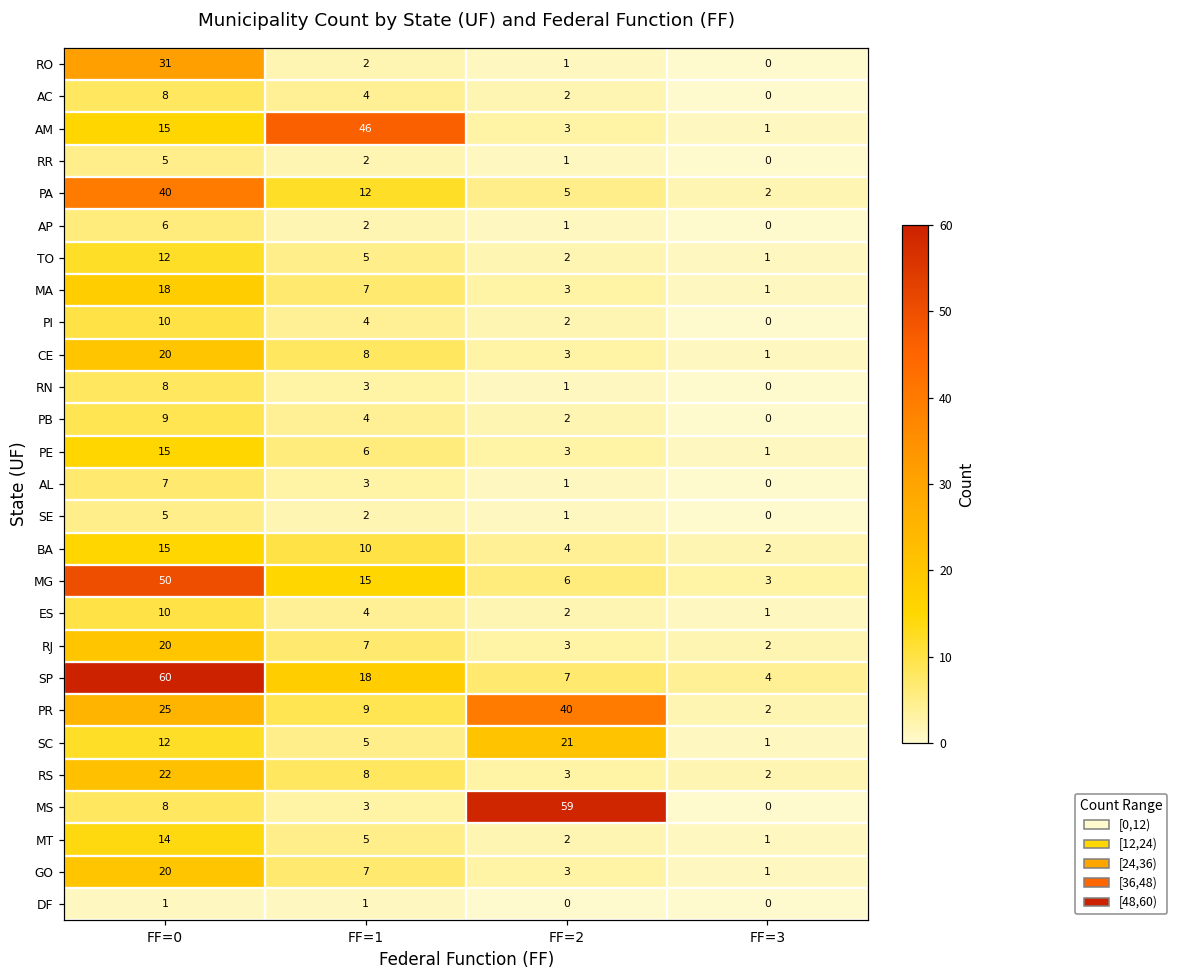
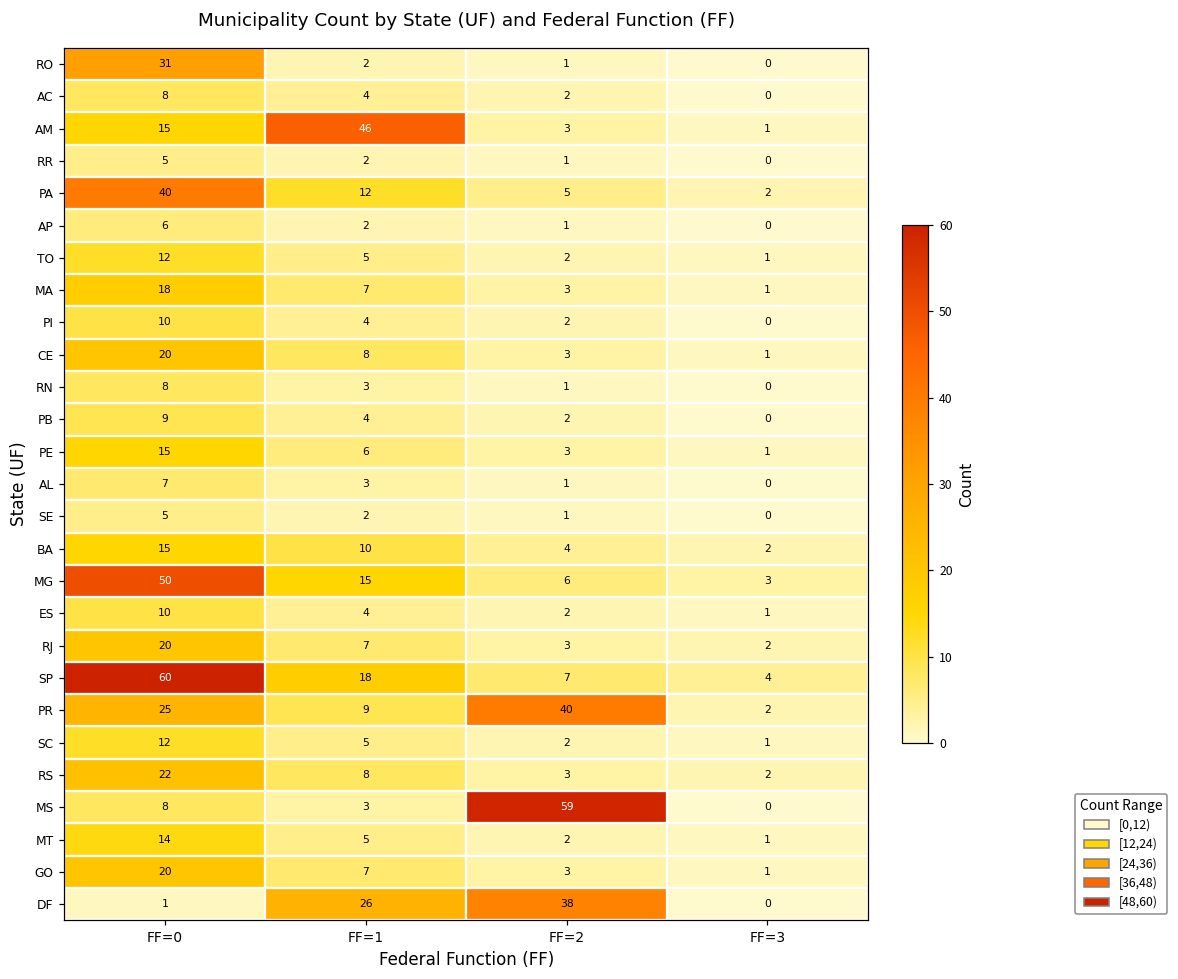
SC, FF=2: 21 -> 2
DF, FF=1: 1 -> 26
DF, FF=2: 0 -> 38
